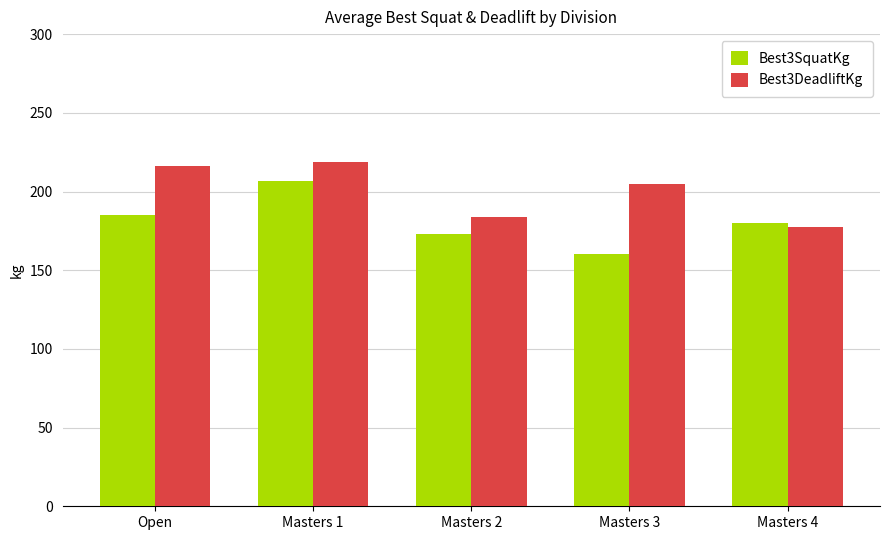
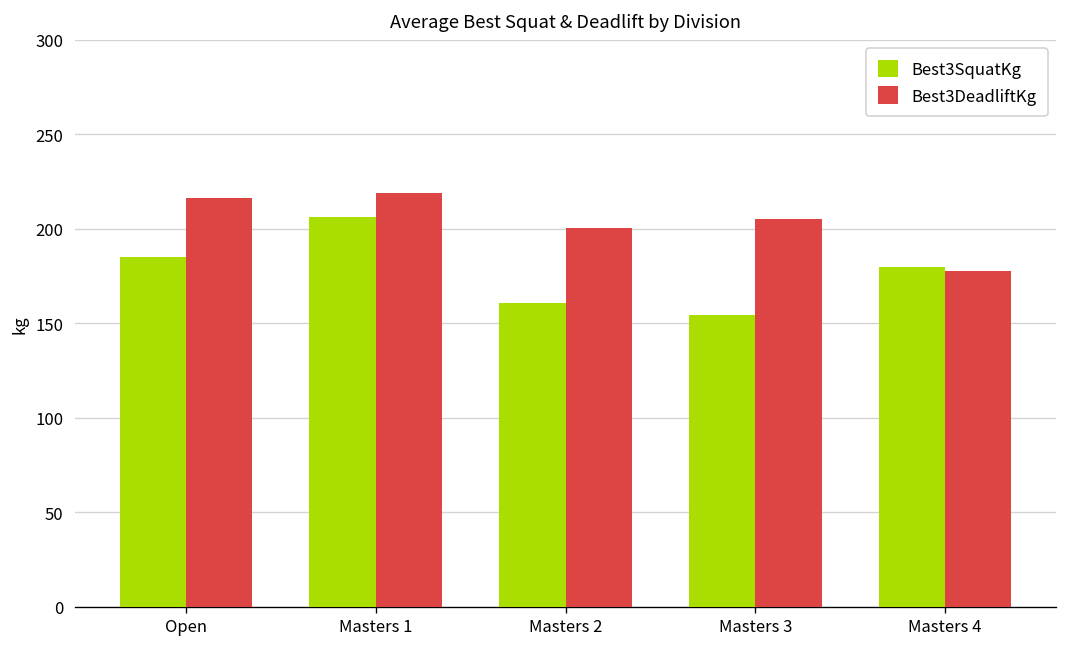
Best3SquatKg, Masters 2: 173 -> 161
Best3DeadliftKg, Masters 2: 184 -> 200
Best3SquatKg, Masters 3: 160 -> 154
